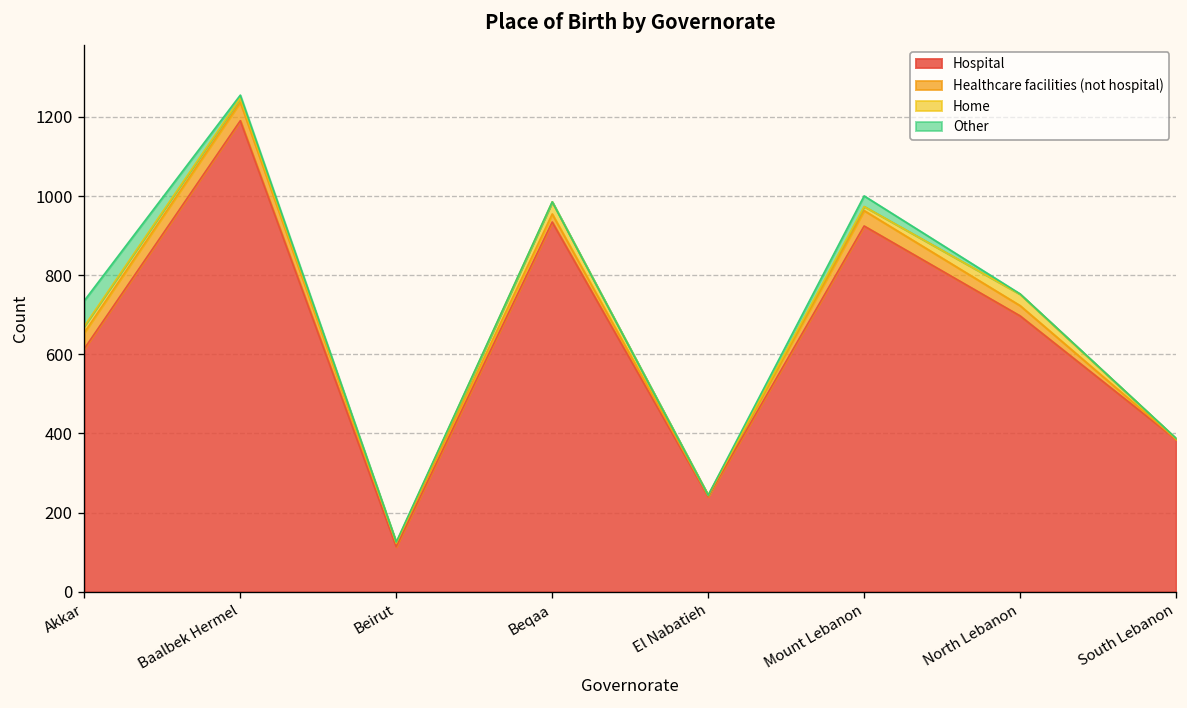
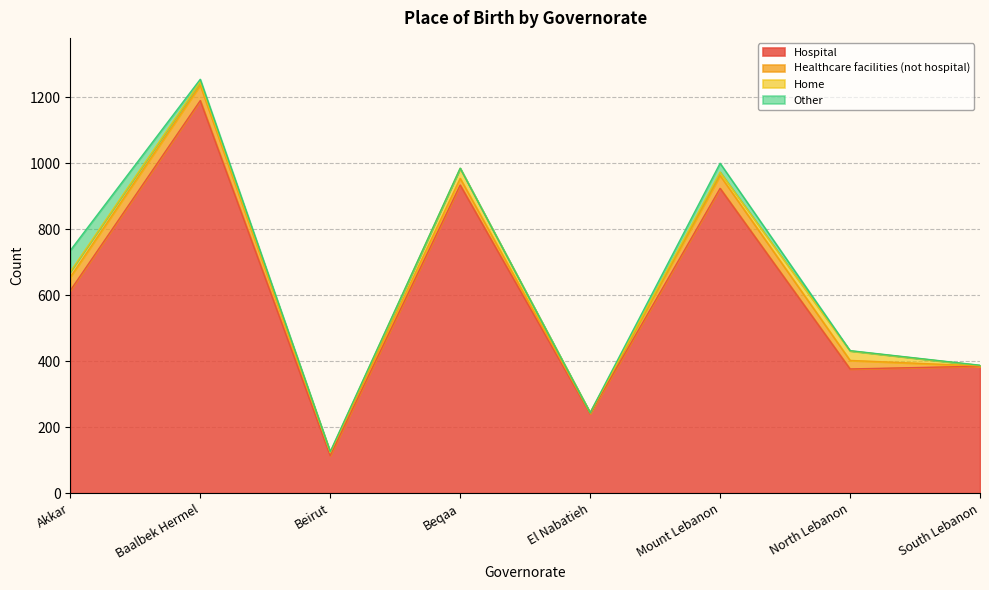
Hospital, North Lebanon: 700 -> 380
